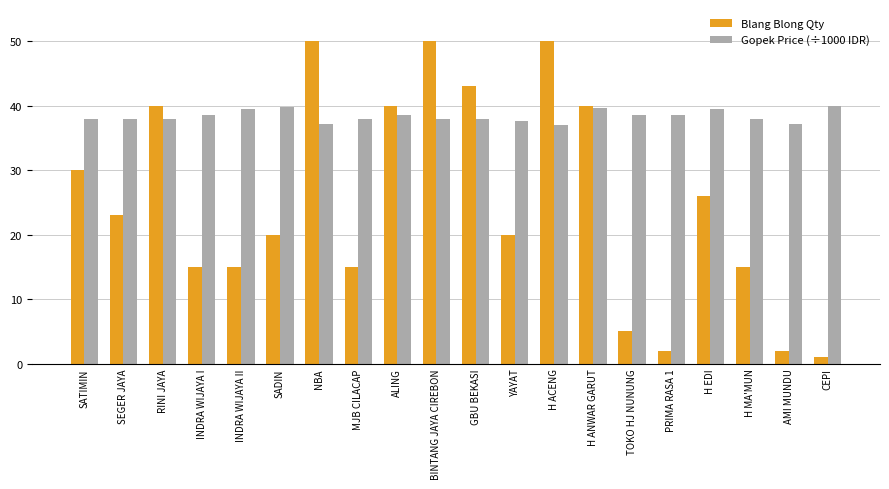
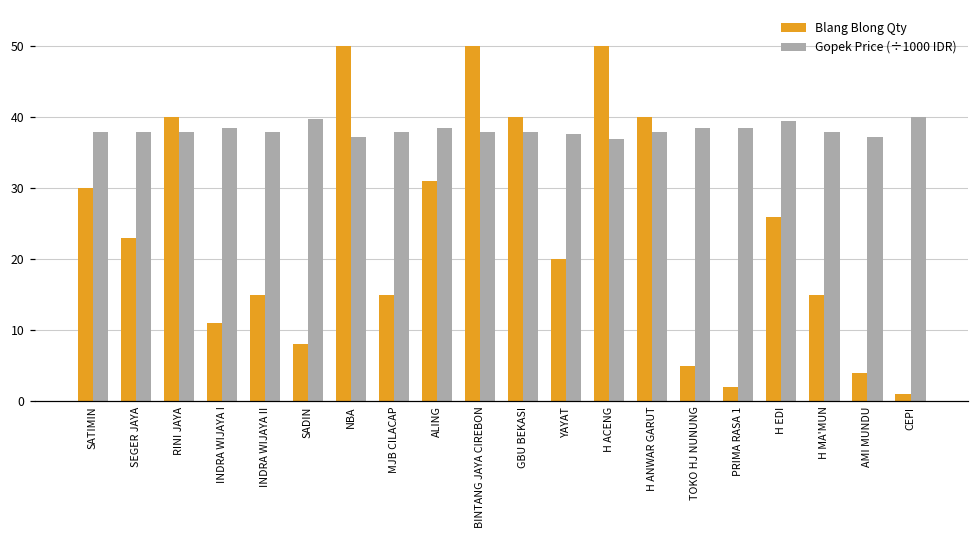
Blang Blong Qty, INDRA WIJAYA I: 15 -> 11
Gopek Price (÷1000 IDR), INDRA WIJAYA II: 39 -> 38
Blang Blong Qty, SADIN: 20 -> 8
Blang Blong Qty, ALING: 40 -> 31
Blang Blong Qty, GBU BEKASI: 43 -> 40
Gopek Price (÷1000 IDR), H ANWAR GARUT: 40 -> 38
Blang Blong Qty, AMI MUNDU: 2 -> 4
